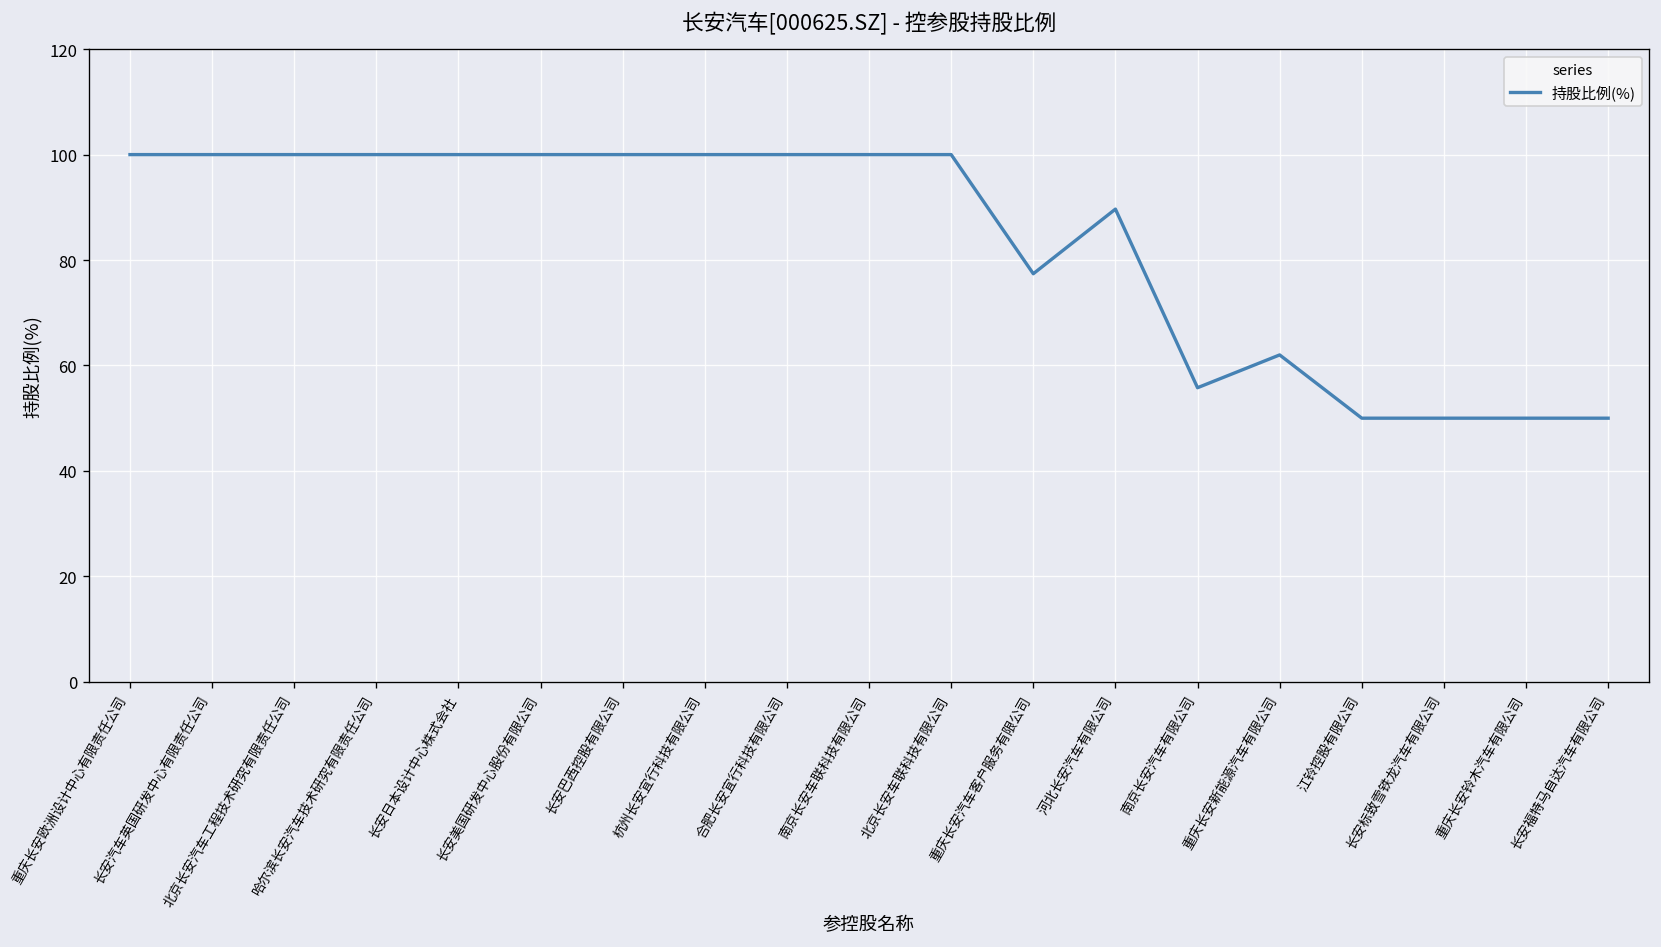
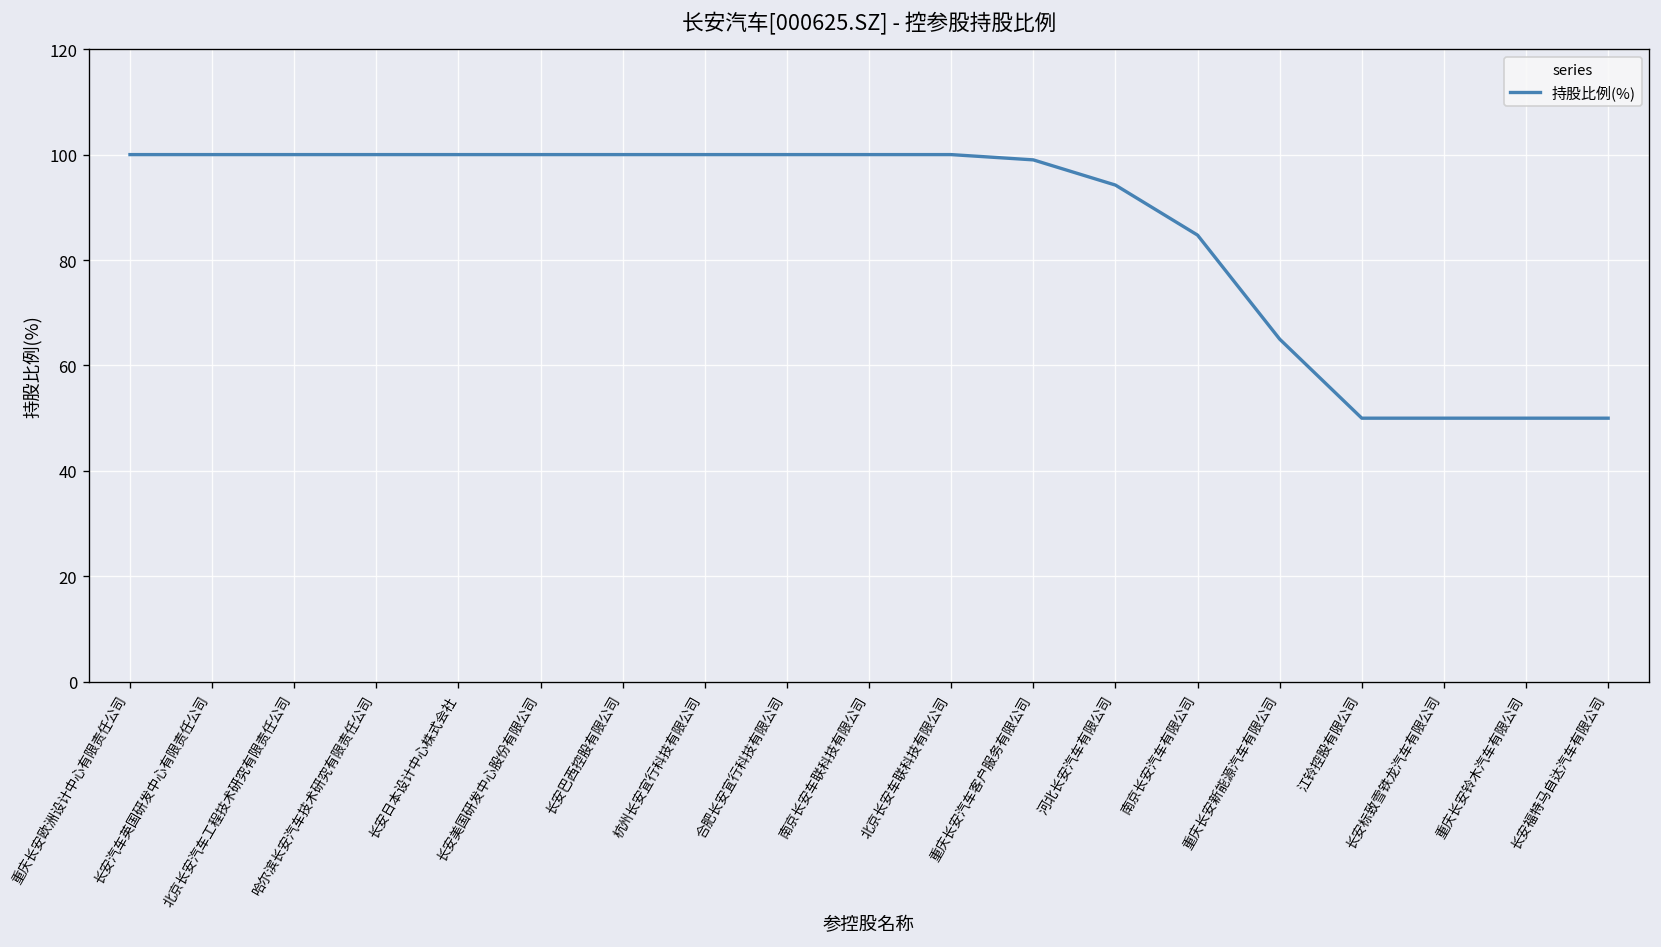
重庆长安汽车客户服务有限公司: 77 -> 99
河北长安汽车有限公司: 90 -> 94
南京长安汽车有限公司: 56 -> 85
重庆长安新能源汽车有限公司: 62 -> 65
